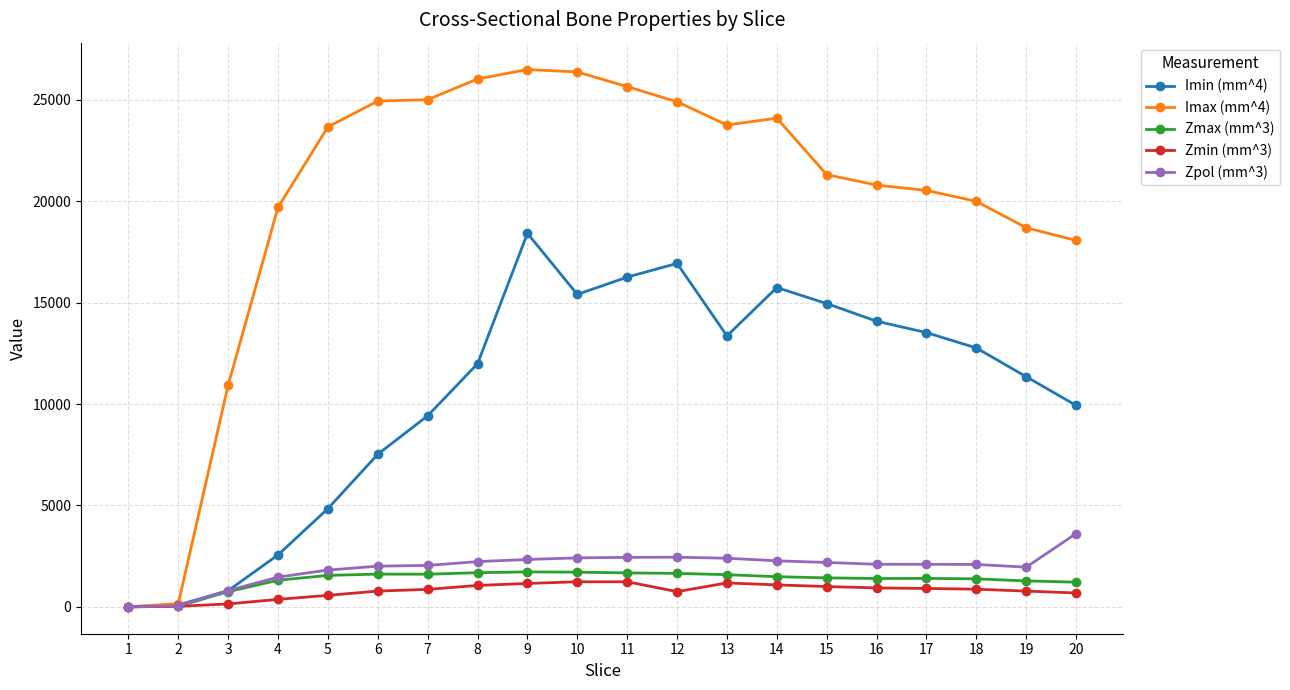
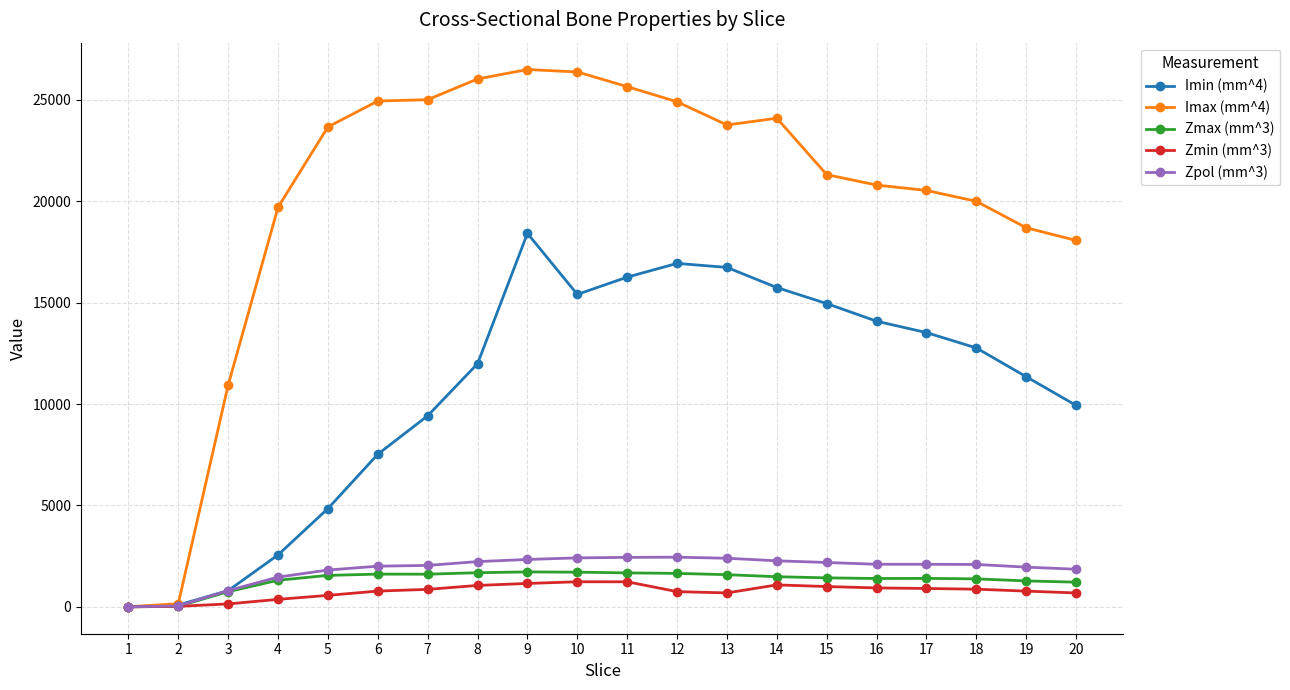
Imin (mm^4), 13: 13400 -> 16700
Zmin (mm^3), 13: 1200 -> 700
Zpol (mm^3), 20: 3600 -> 1900
